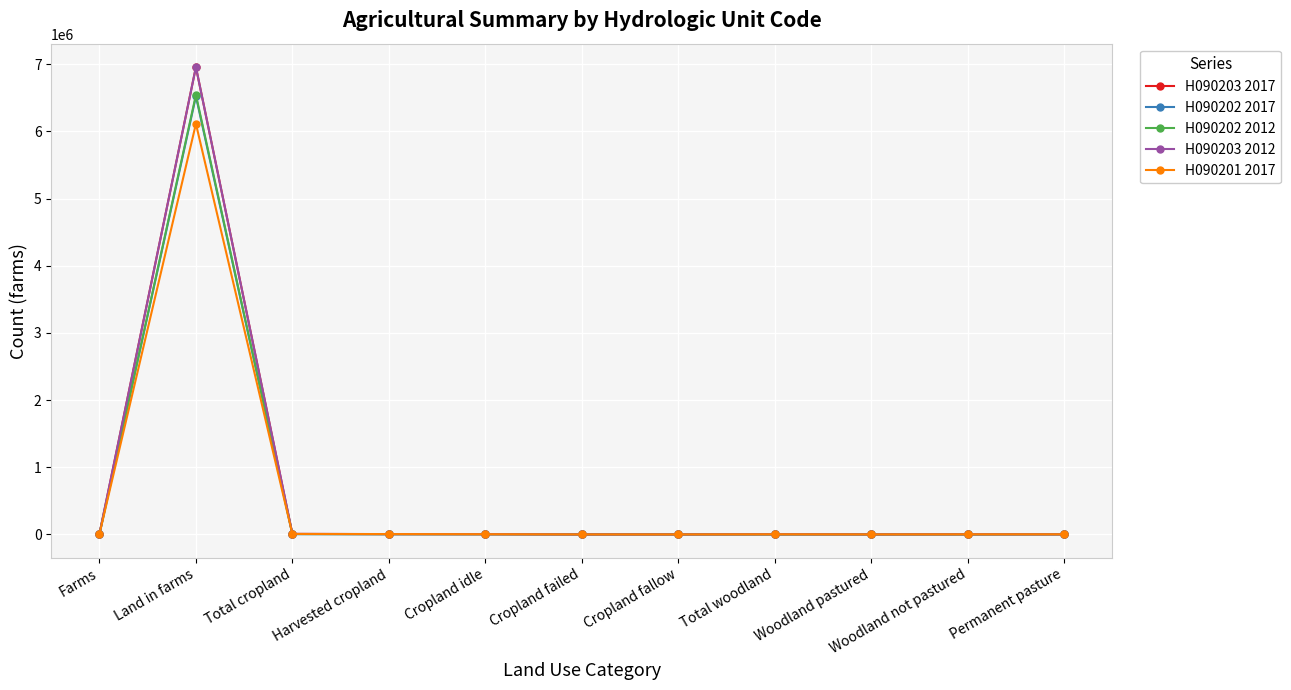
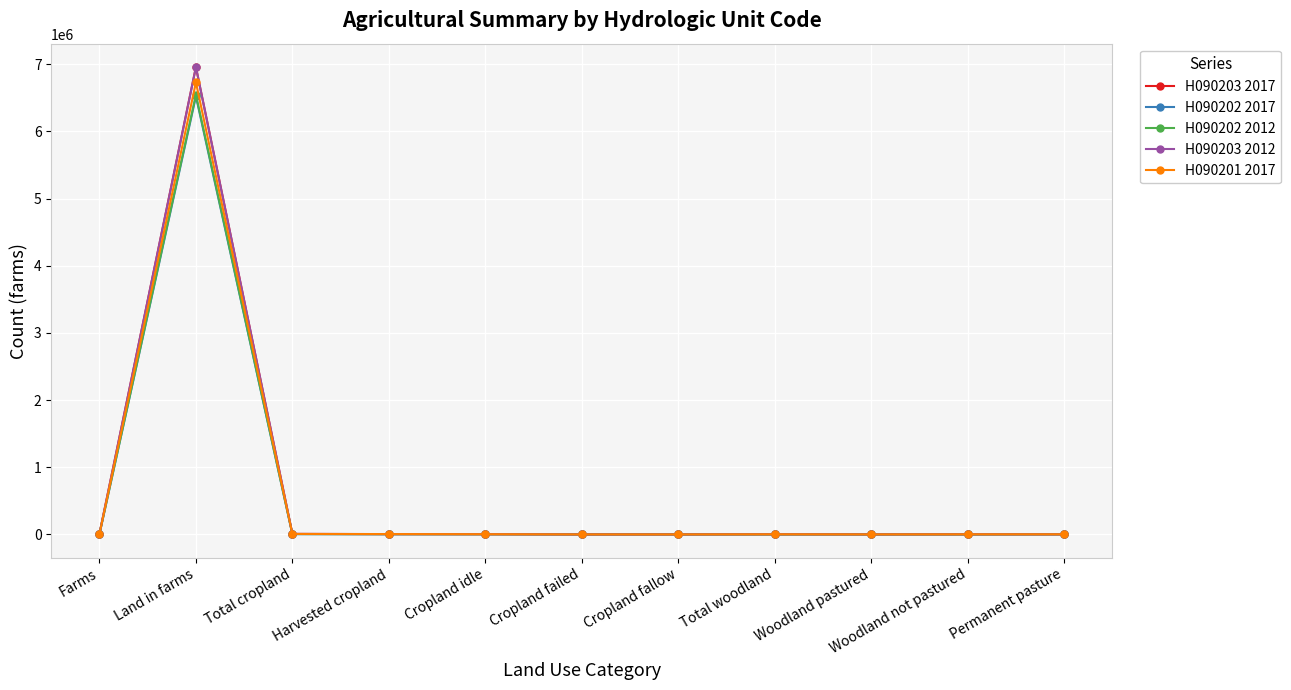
H090201 2017, Land in farms: 6100000 -> 6700000
